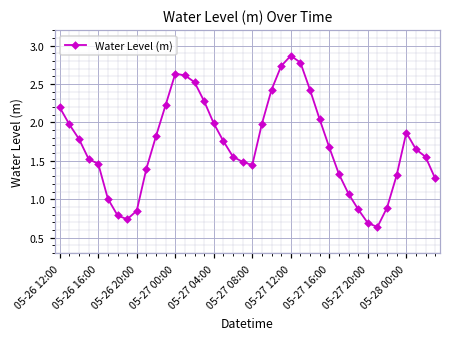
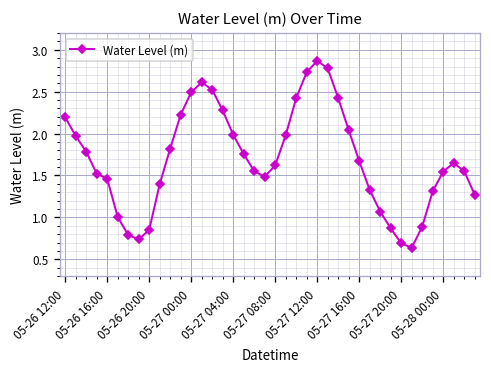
05-27 00:00: 2.6 -> 2.5
05-27 08:00: 1.4 -> 1.6
05-28 00:00: 1.9 -> 1.5
